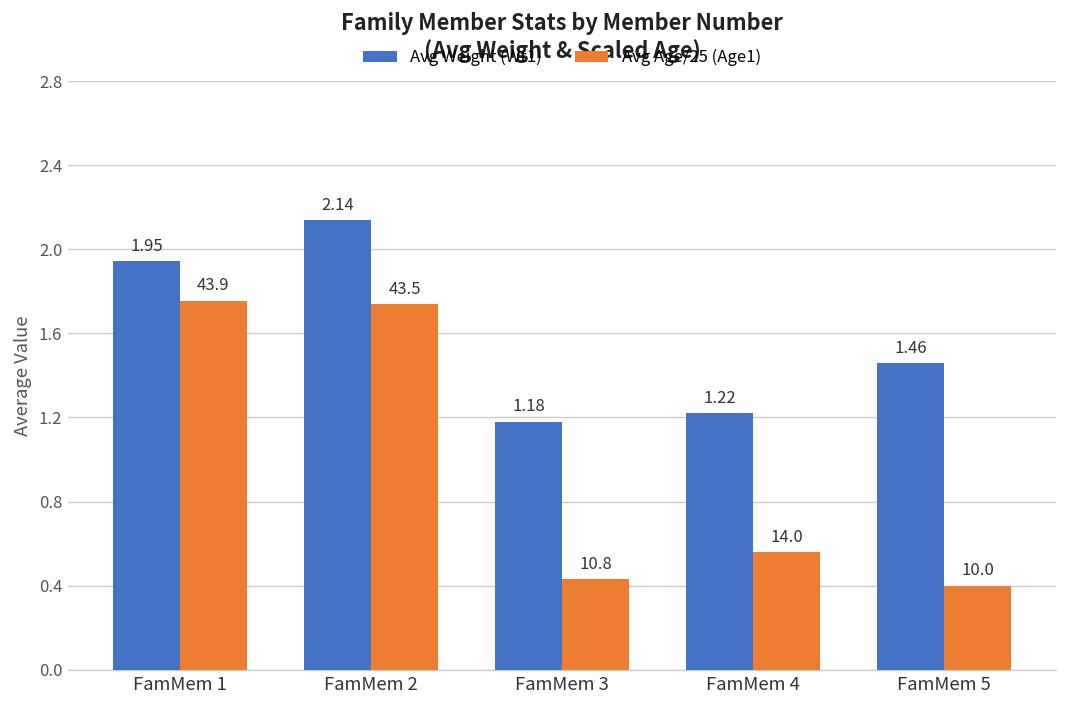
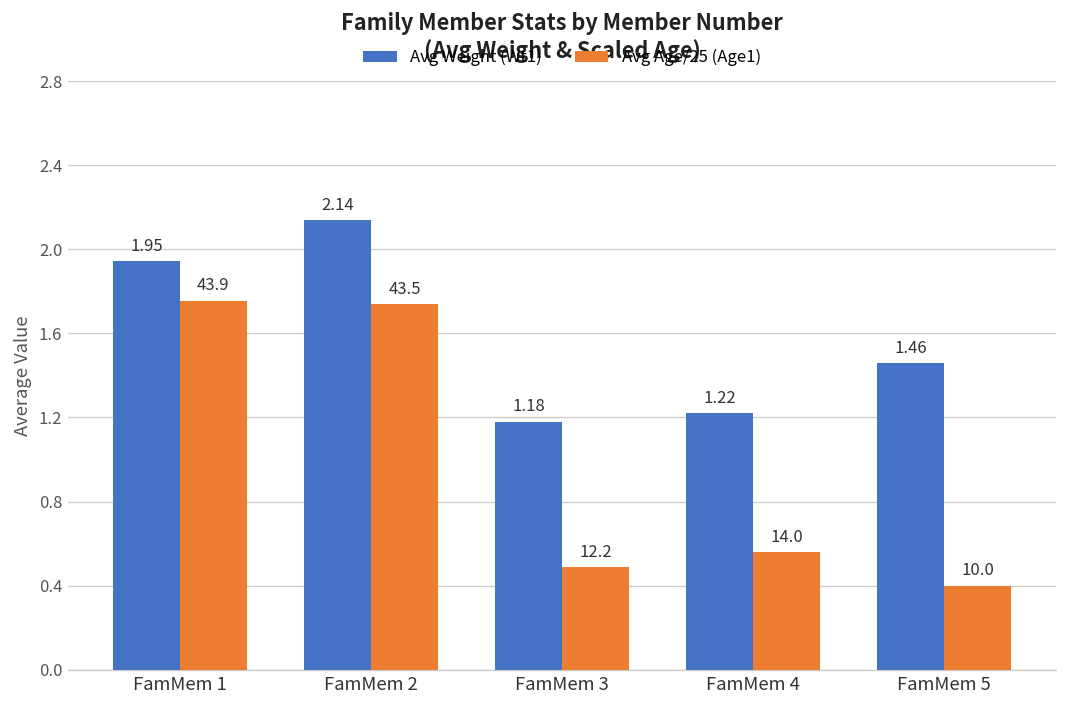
Avg Age/25 (Age1), FamMem 3: 10.8 -> 12.2
